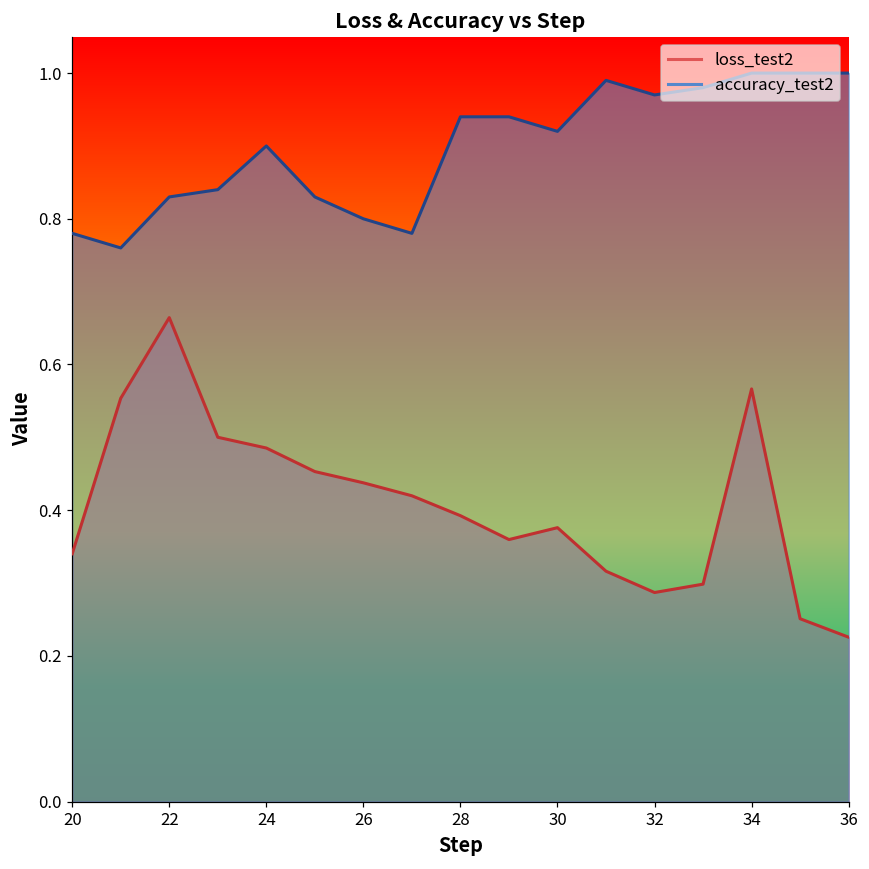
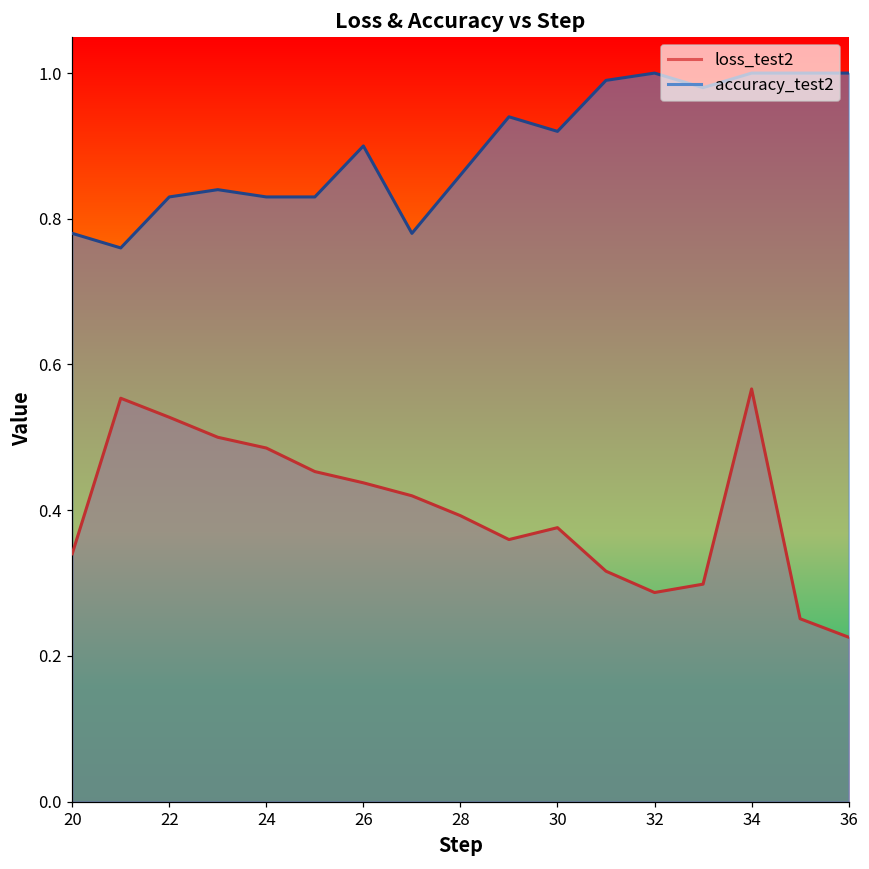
loss_test2, 22: 0.66 -> 0.53
accuracy_test2, 24: 0.90 -> 0.83
accuracy_test2, 26: 0.8 -> 0.9
accuracy_test2, 28: 0.94 -> 0.86
accuracy_test2, 32: 0.97 -> 1.00
